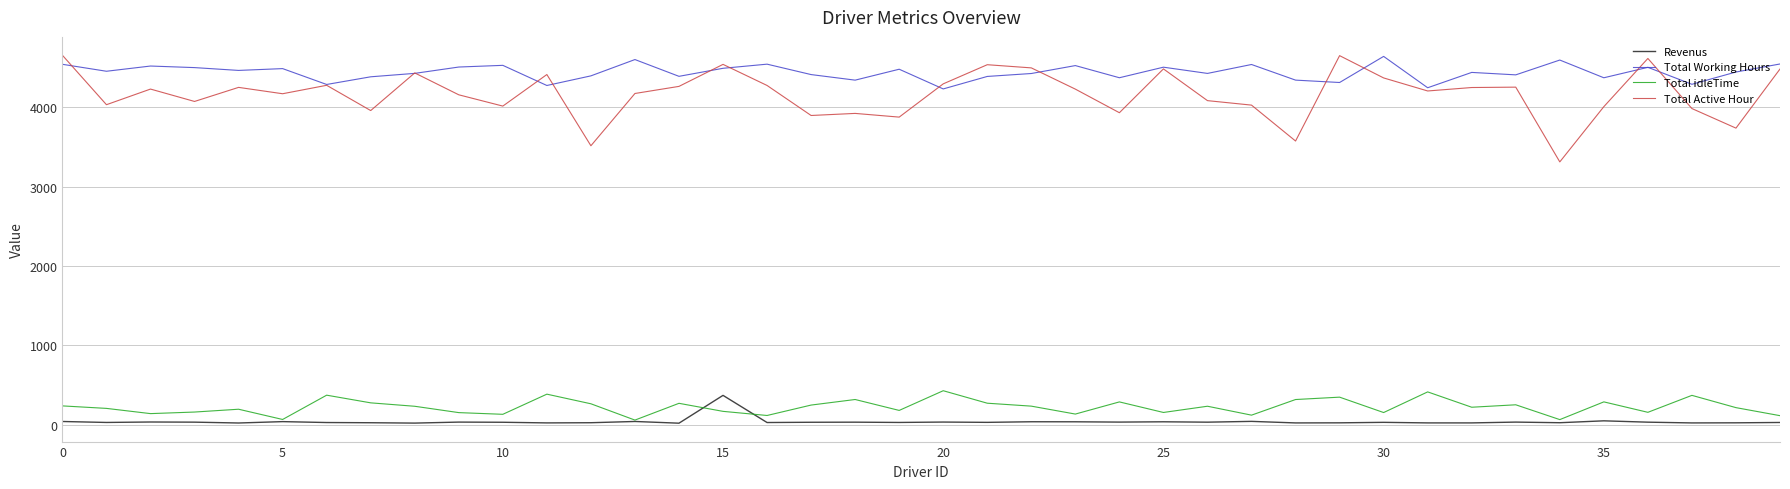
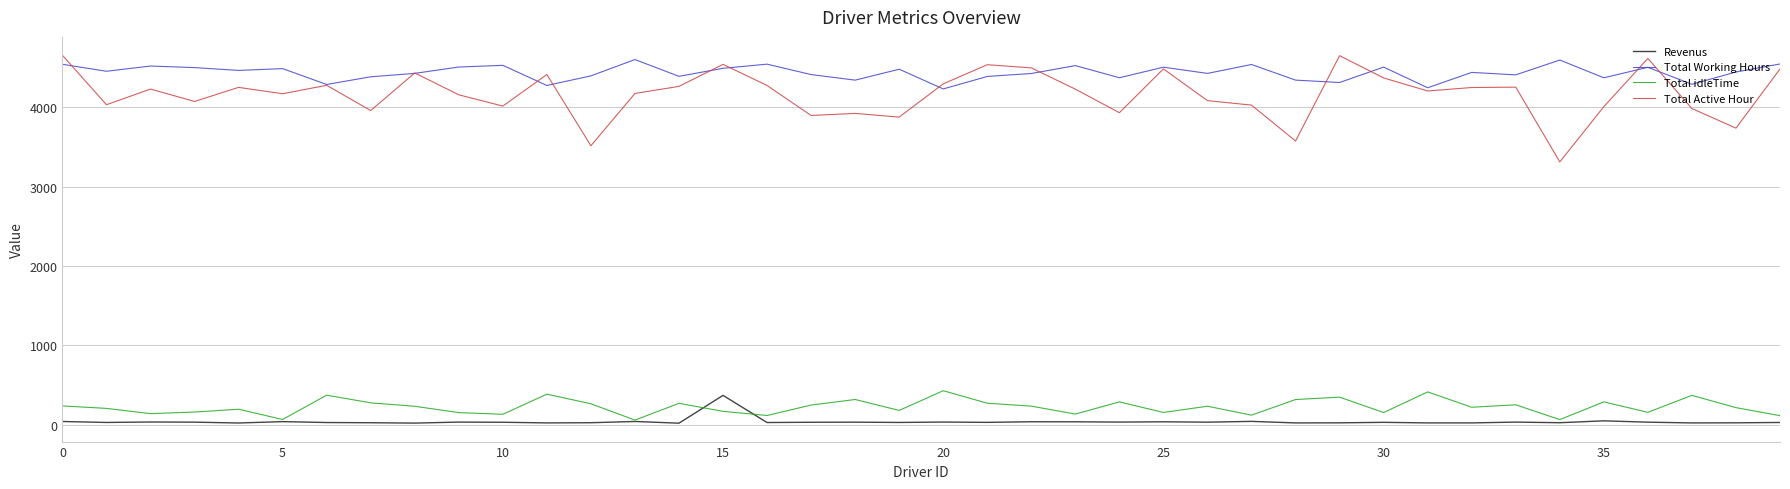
Total Working Hours, 30: 4600 -> 4500
